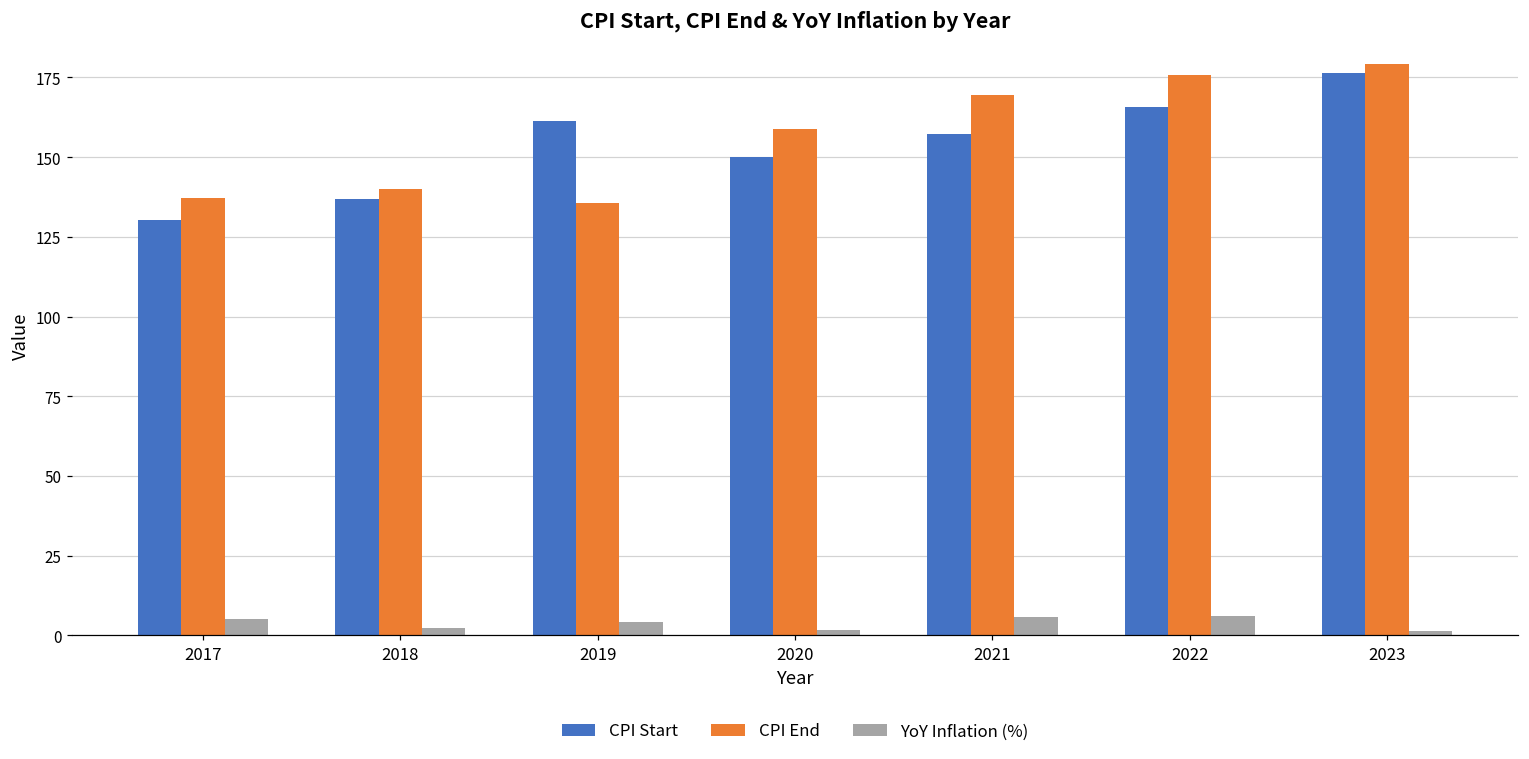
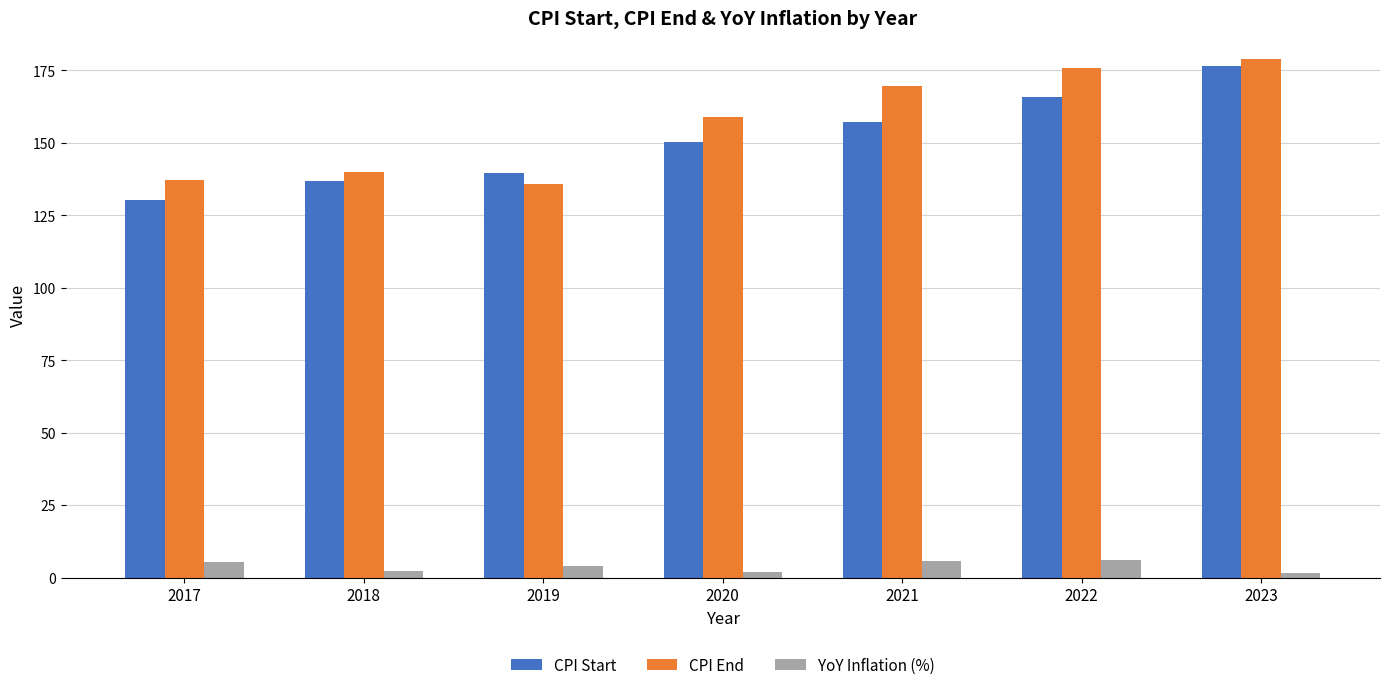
CPI Start, 2019: 161 -> 140
